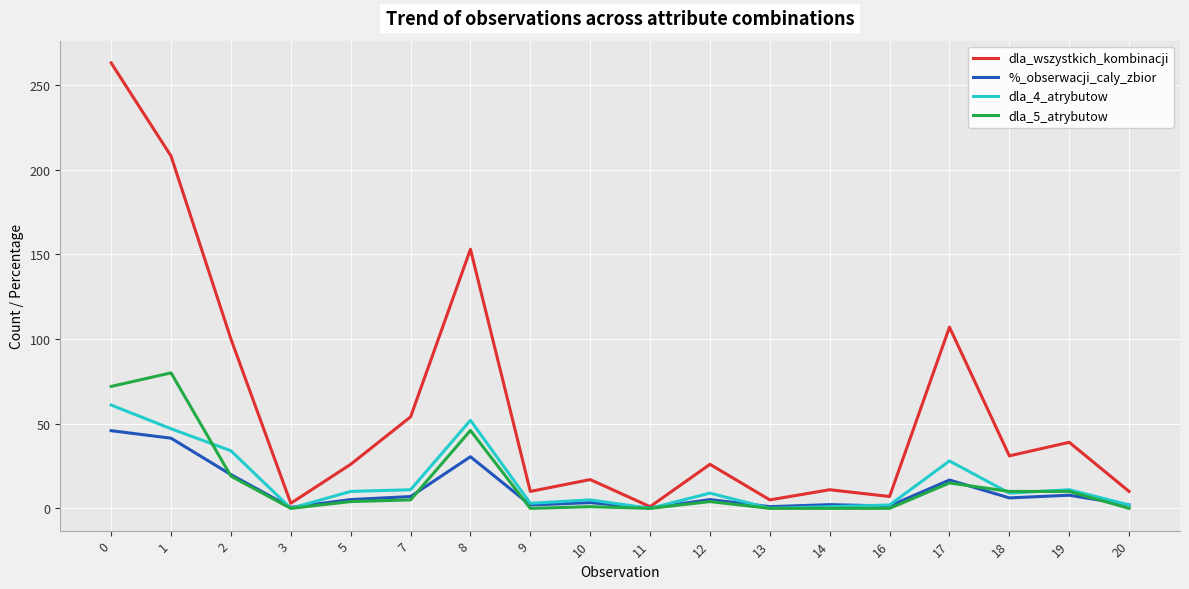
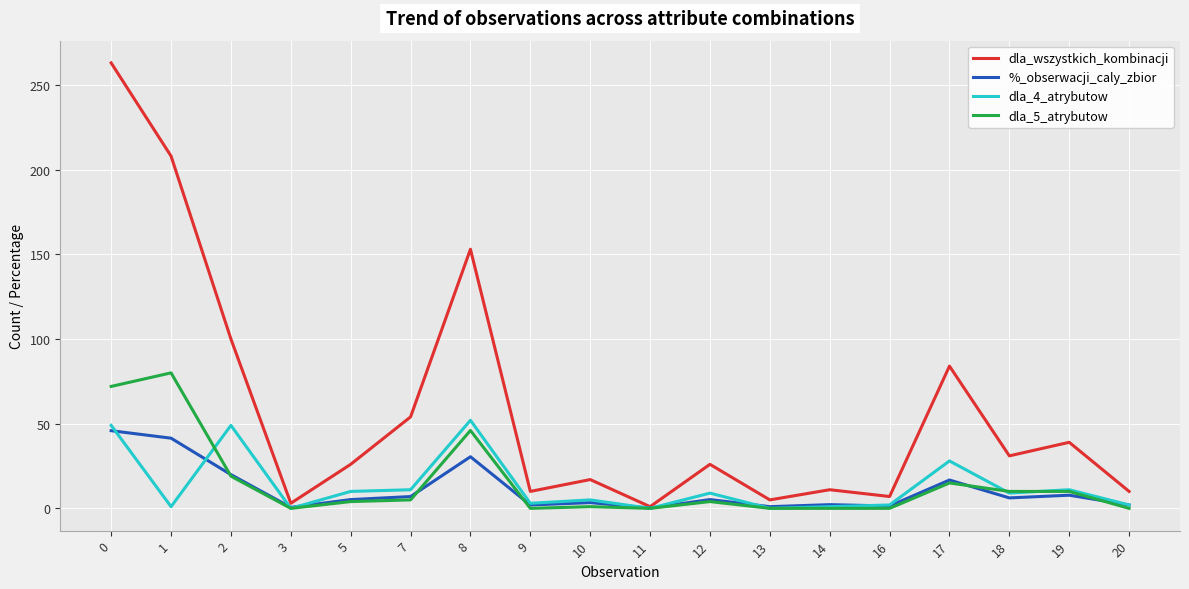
dla_4_atrybutow, 0: 61 -> 49
dla_4_atrybutow, 1: 47 -> 1
dla_4_atrybutow, 2: 34 -> 49
dla_wszystkich_kombinacji, 17: 107 -> 84
